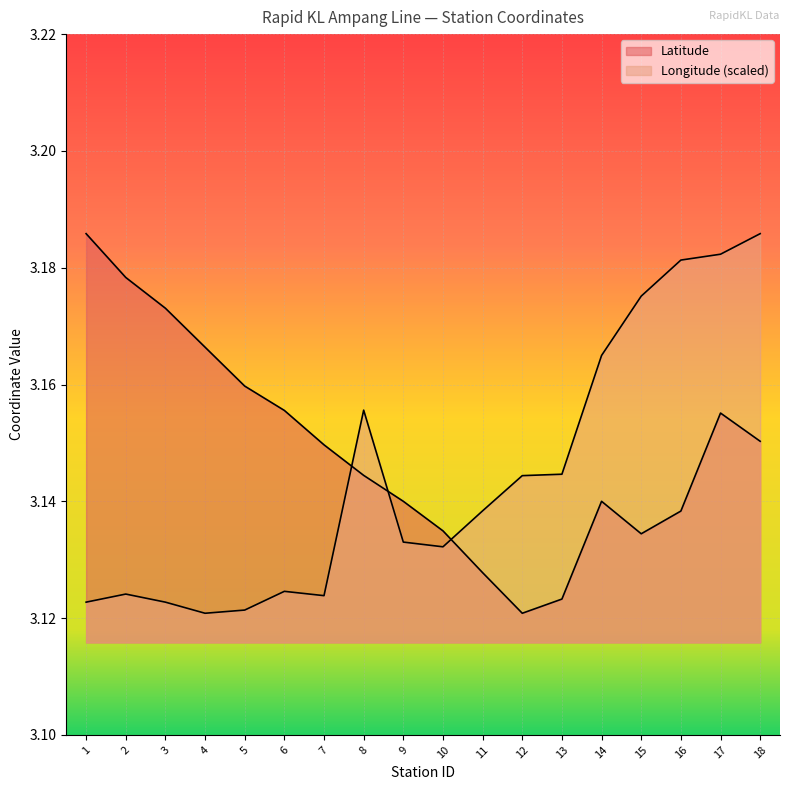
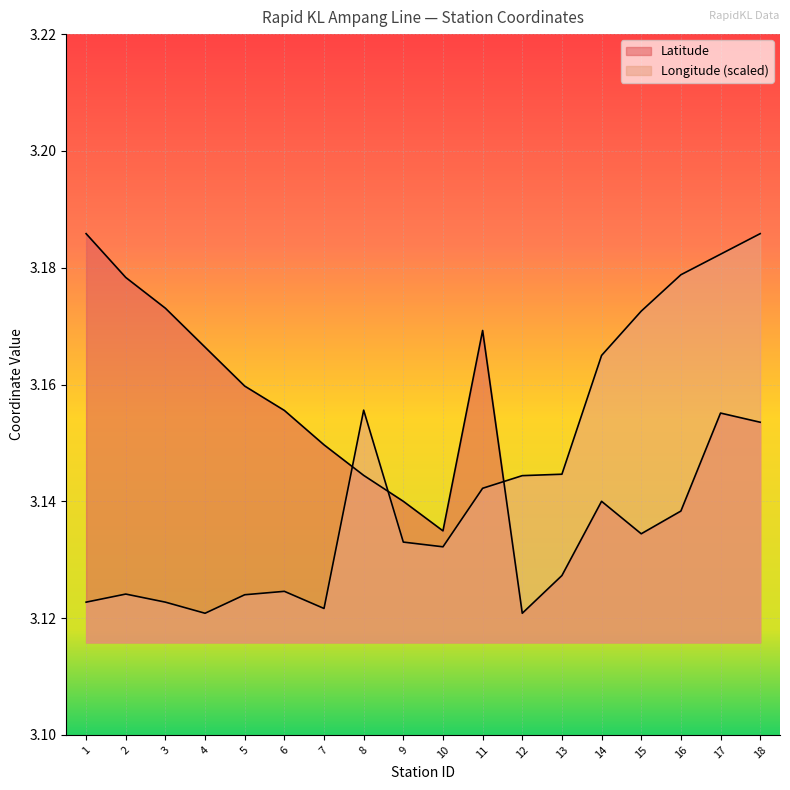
Longitude (scaled), 5: 3.121 -> 3.124
Longitude (scaled), 7: 3.124 -> 3.122
Latitude, 11: 3.128 -> 3.169
Longitude (scaled), 11: 3.138 -> 3.142
Latitude, 13: 3.123 -> 3.127
Longitude (scaled), 15: 3.175 -> 3.173
Longitude (scaled), 16: 3.181 -> 3.179
Latitude, 18: 3.150 -> 3.154
